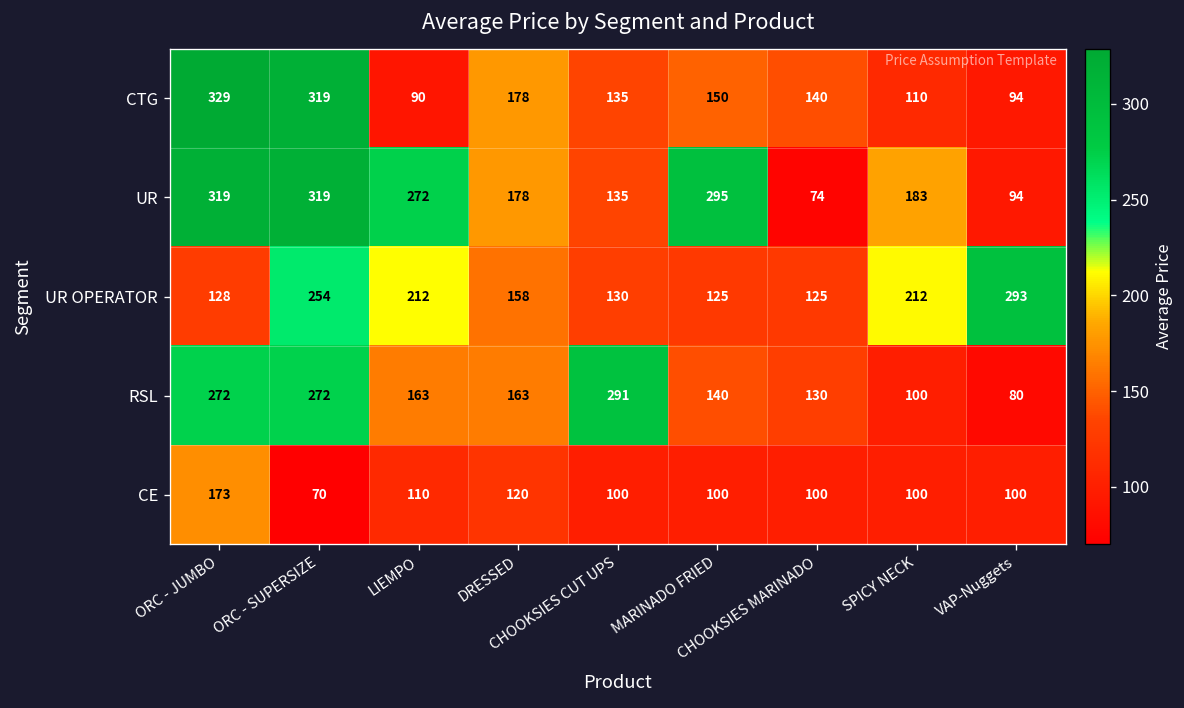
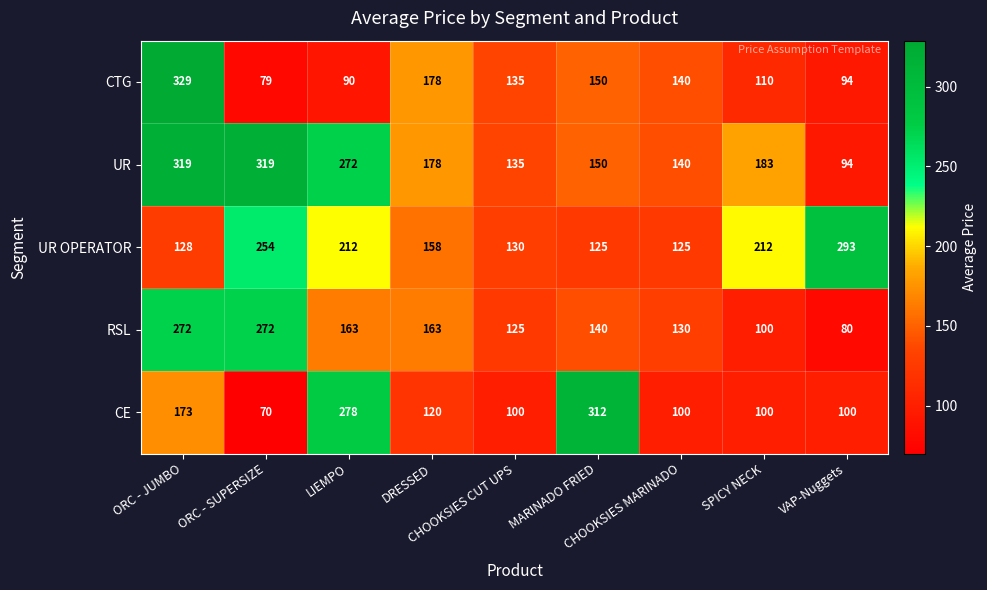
CTG, ORC - SUPERSIZE: 319 -> 79
UR, MARINADO FRIED: 295 -> 150
UR, CHOOKSIES MARINADO: 74 -> 140
RSL, CHOOKSIES CUT UPS: 291 -> 125
CE, LIEMPO: 110 -> 278
CE, MARINADO FRIED: 100 -> 312
